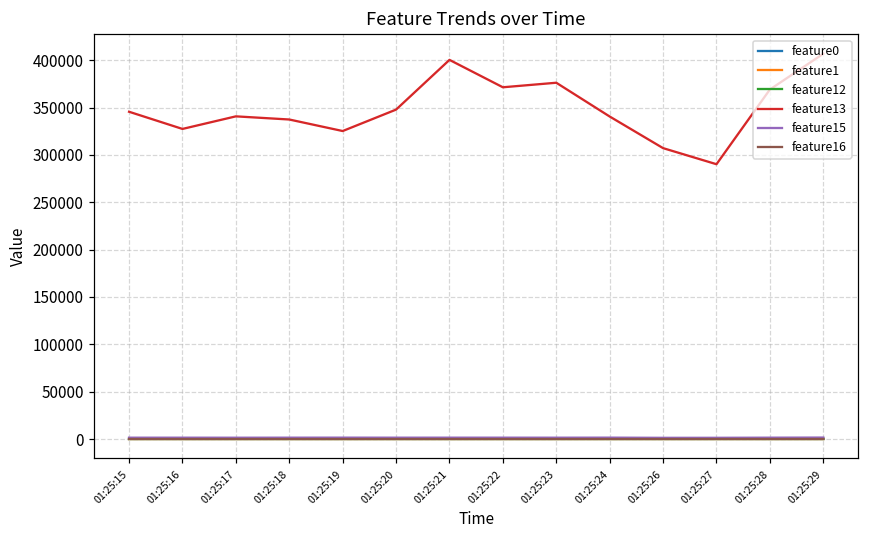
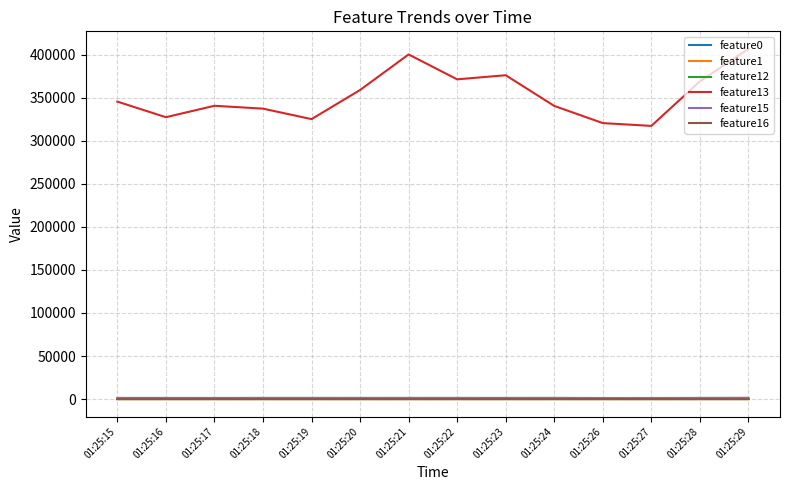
feature13, 01:25:20: 350000 -> 360000
feature13, 01:25:26: 310000 -> 320000
feature13, 01:25:27: 290000 -> 320000
